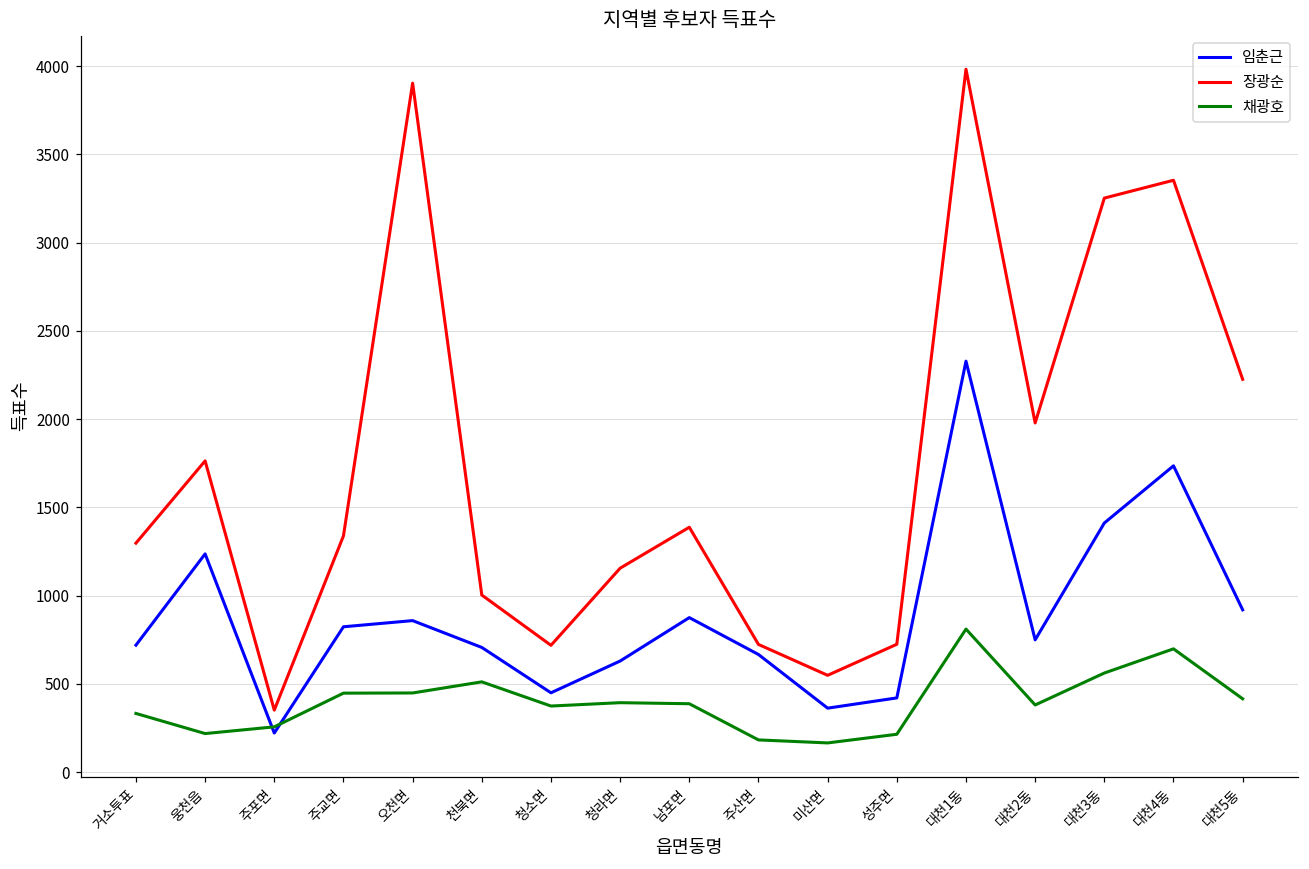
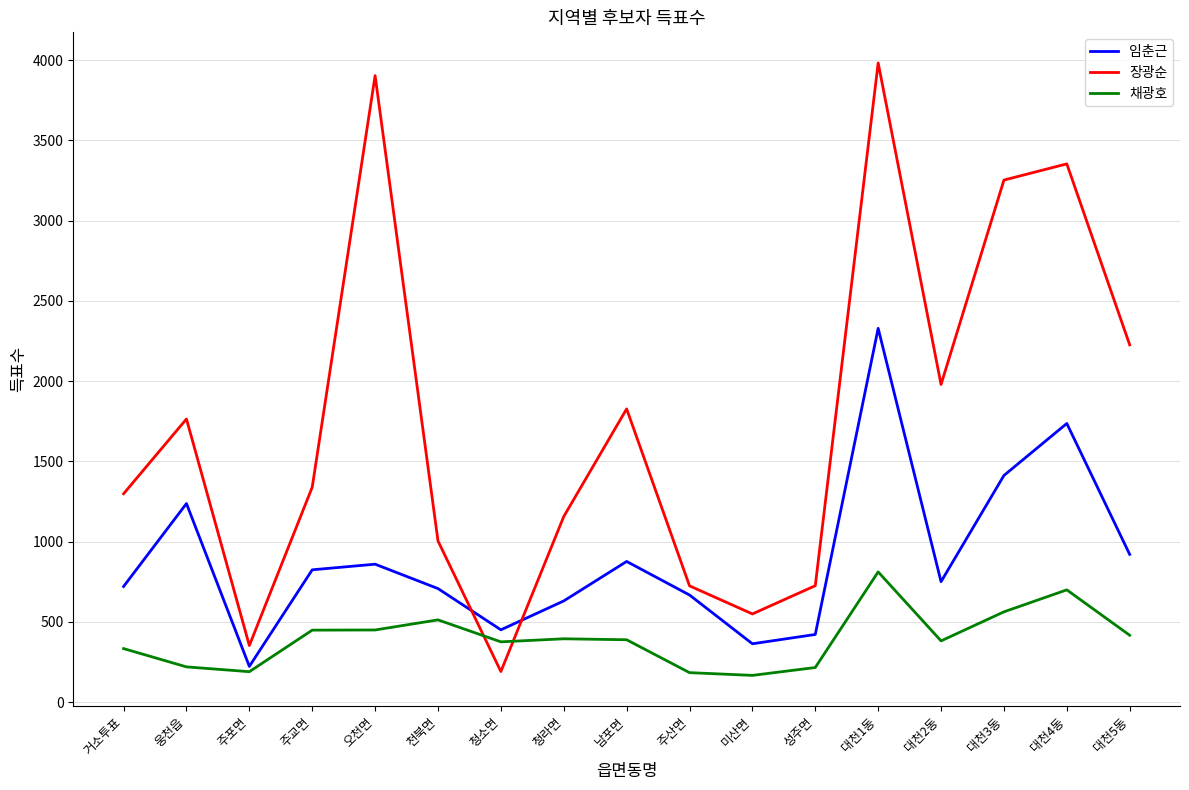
채광호, 주포면: 260 -> 190
장광순, 청소면: 720 -> 190
장광순, 남포면: 1390 -> 1830
